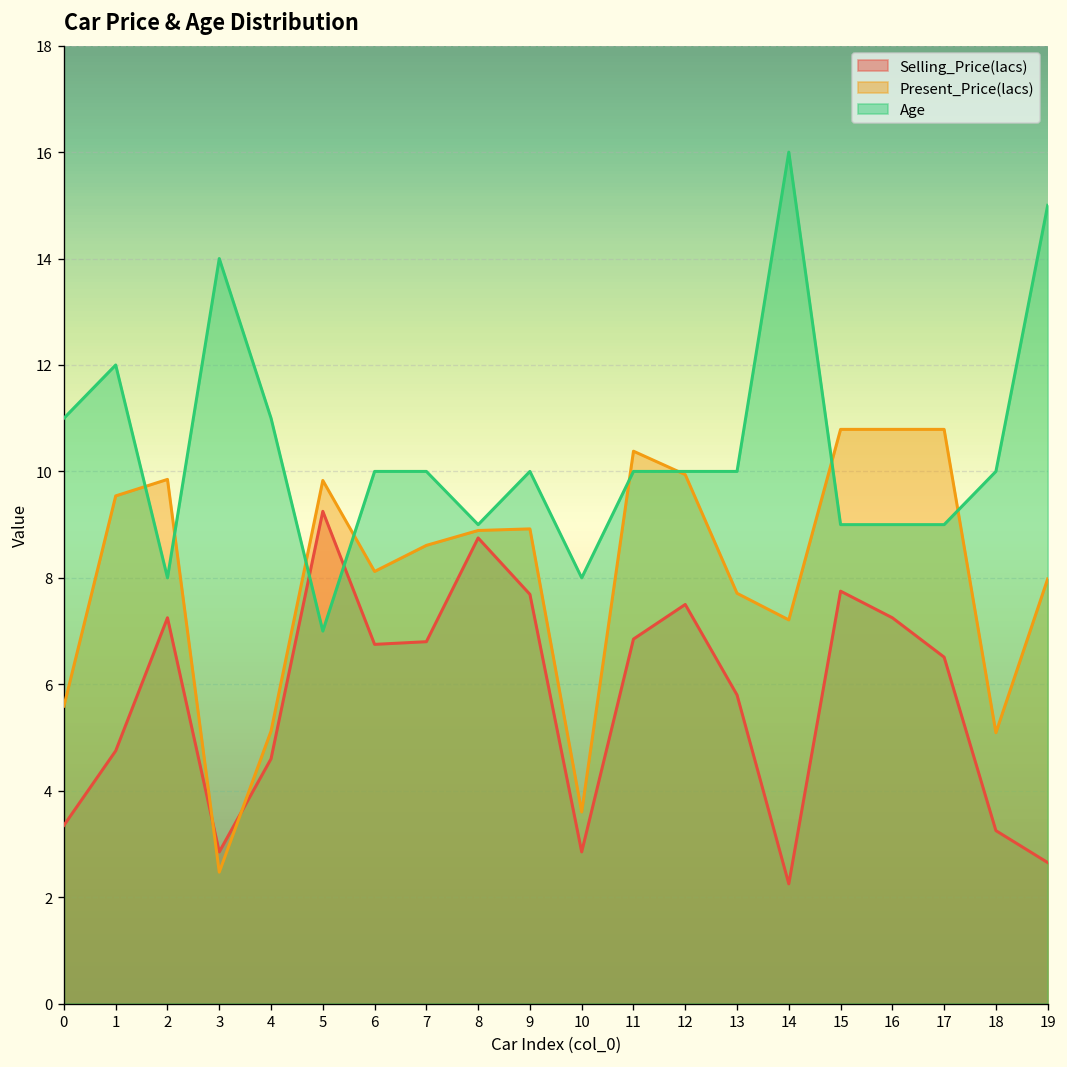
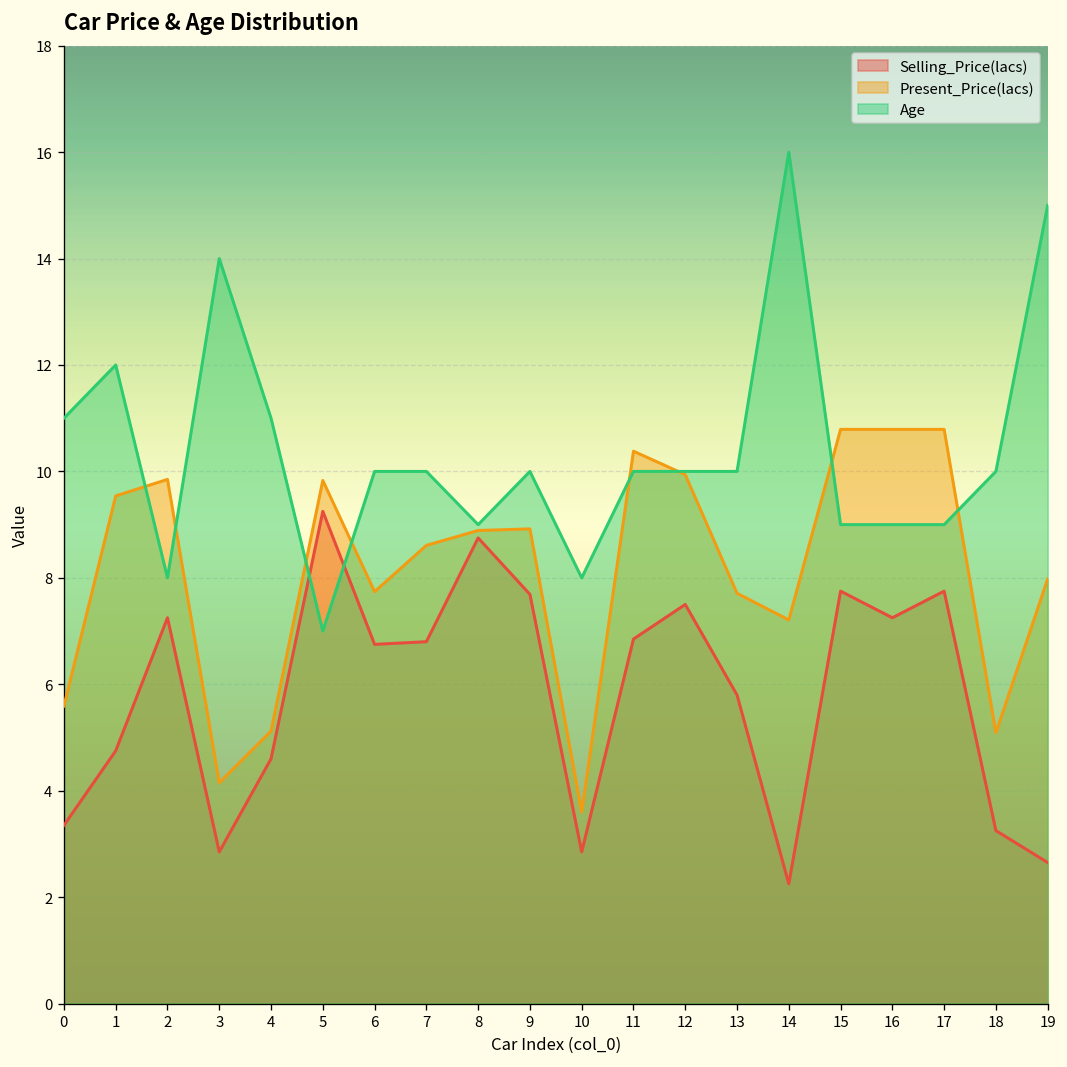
Present_Price(lacs), 3: 2.5 -> 4.2
Present_Price(lacs), 6: 8.1 -> 7.7
Selling_Price(lacs), 17: 6.5 -> 7.8
